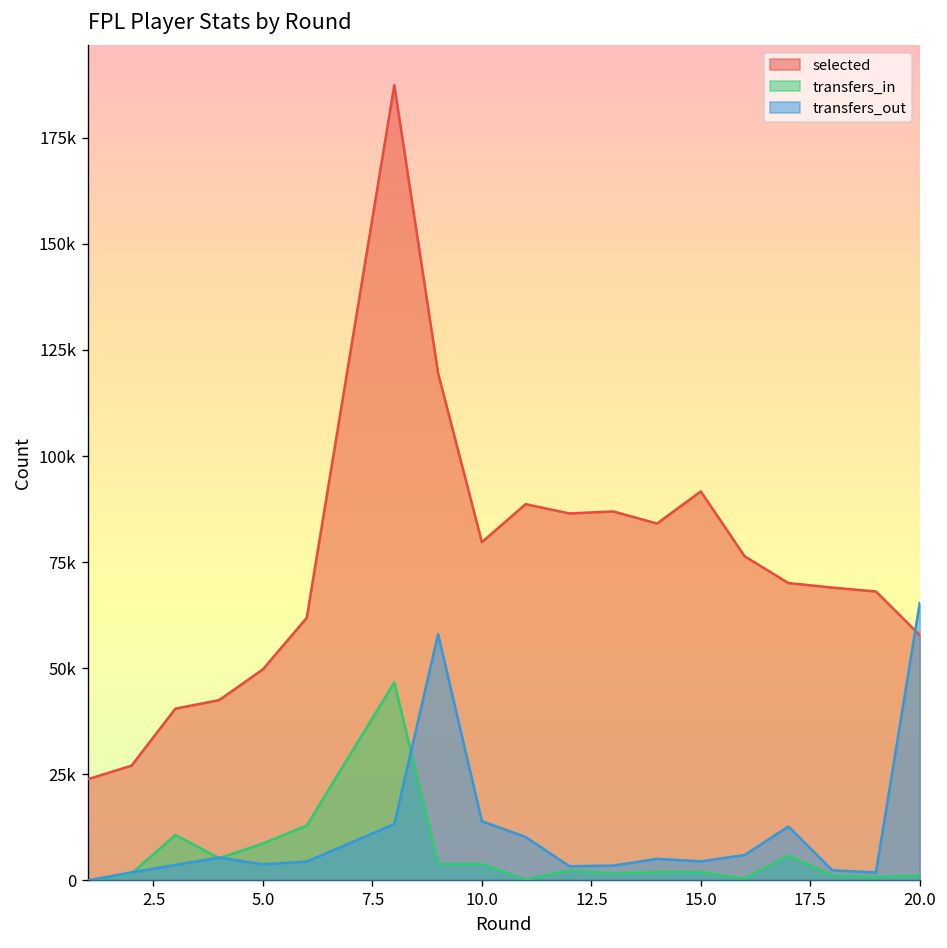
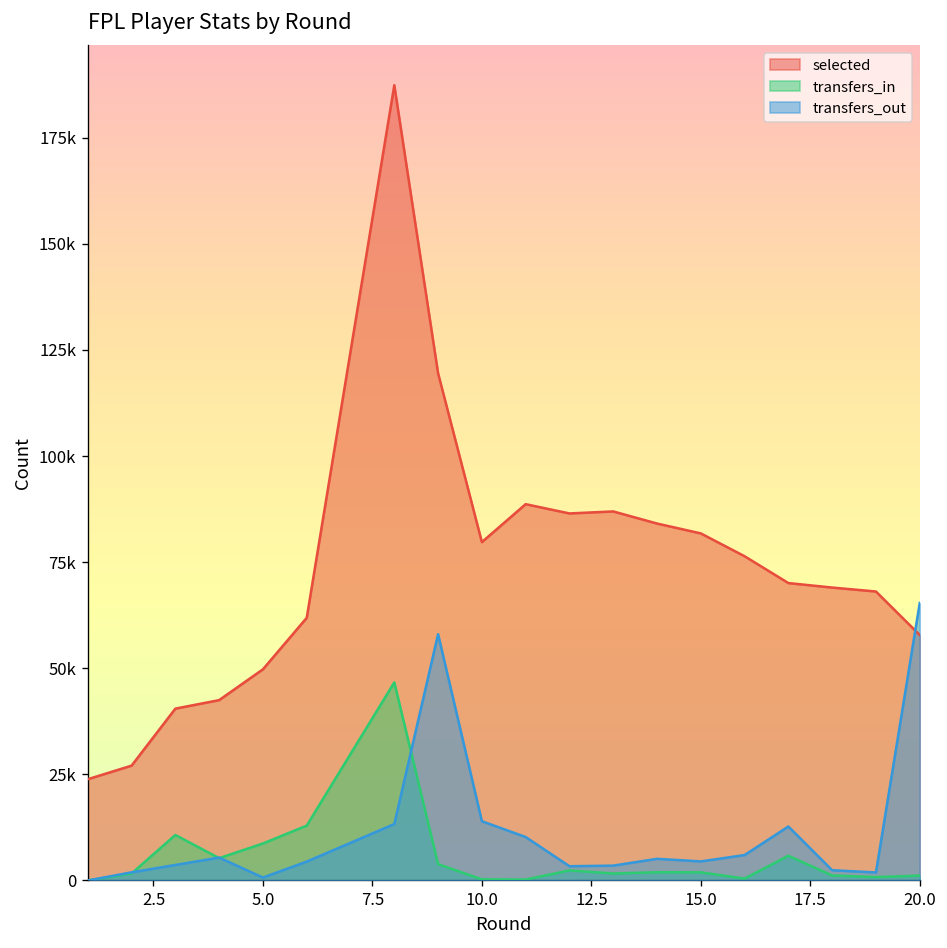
transfers_out, 5.0: 4000 -> 1000
transfers_in, 10.0: 4000 -> 0
selected, 15.0: 92000 -> 82000
